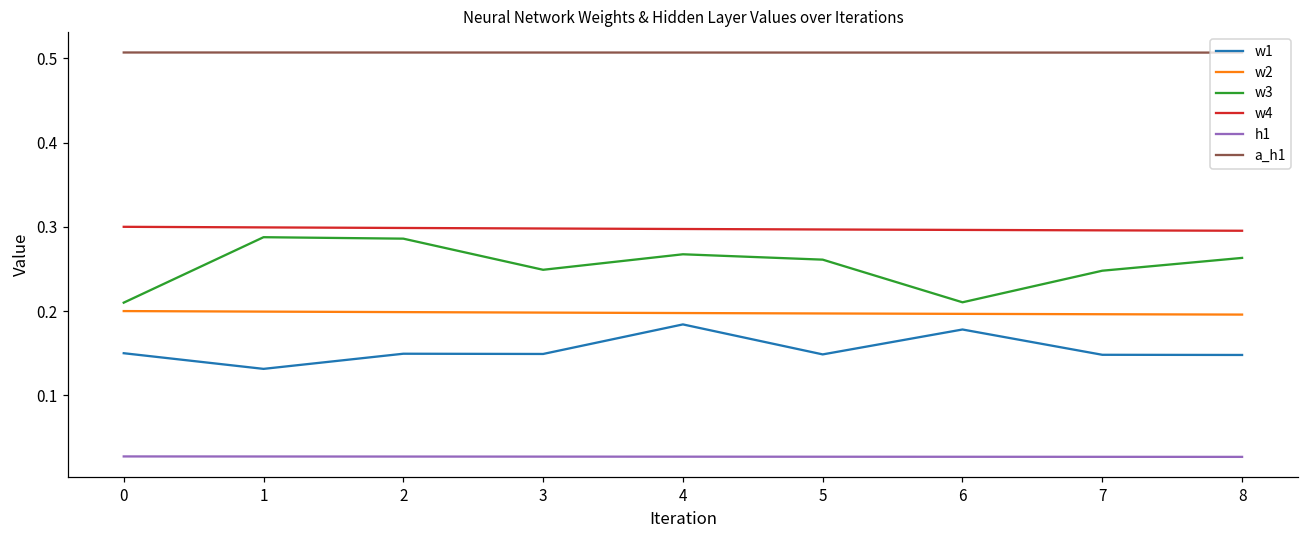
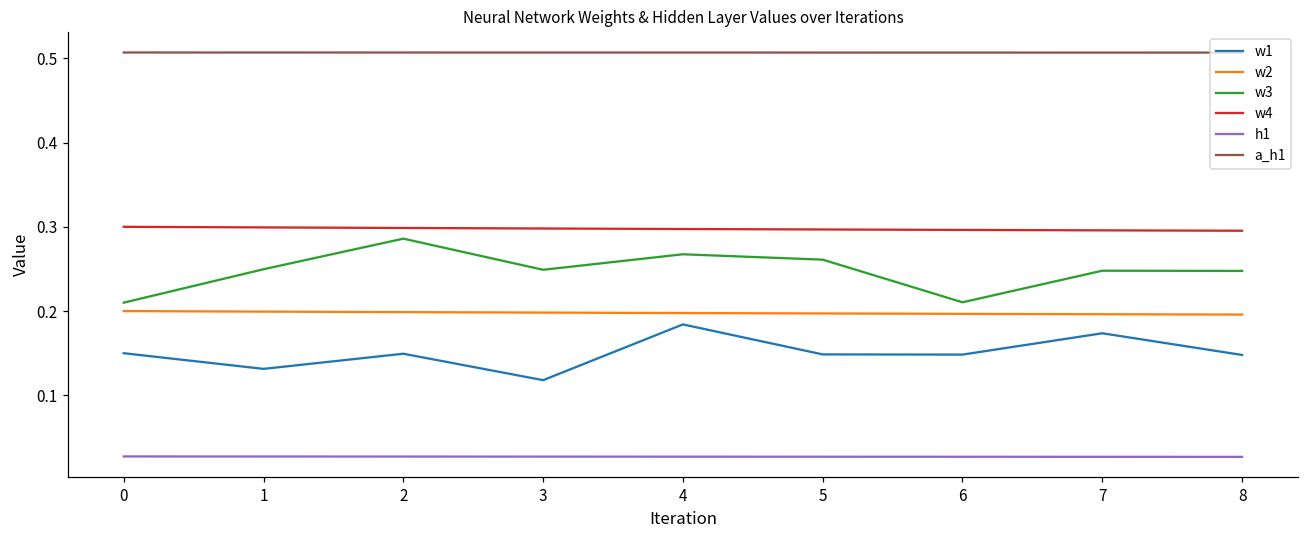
w3, 1: 0.29 -> 0.25
w1, 3: 0.15 -> 0.12
w1, 6: 0.18 -> 0.15
w1, 7: 0.15 -> 0.17
w3, 8: 0.26 -> 0.25
